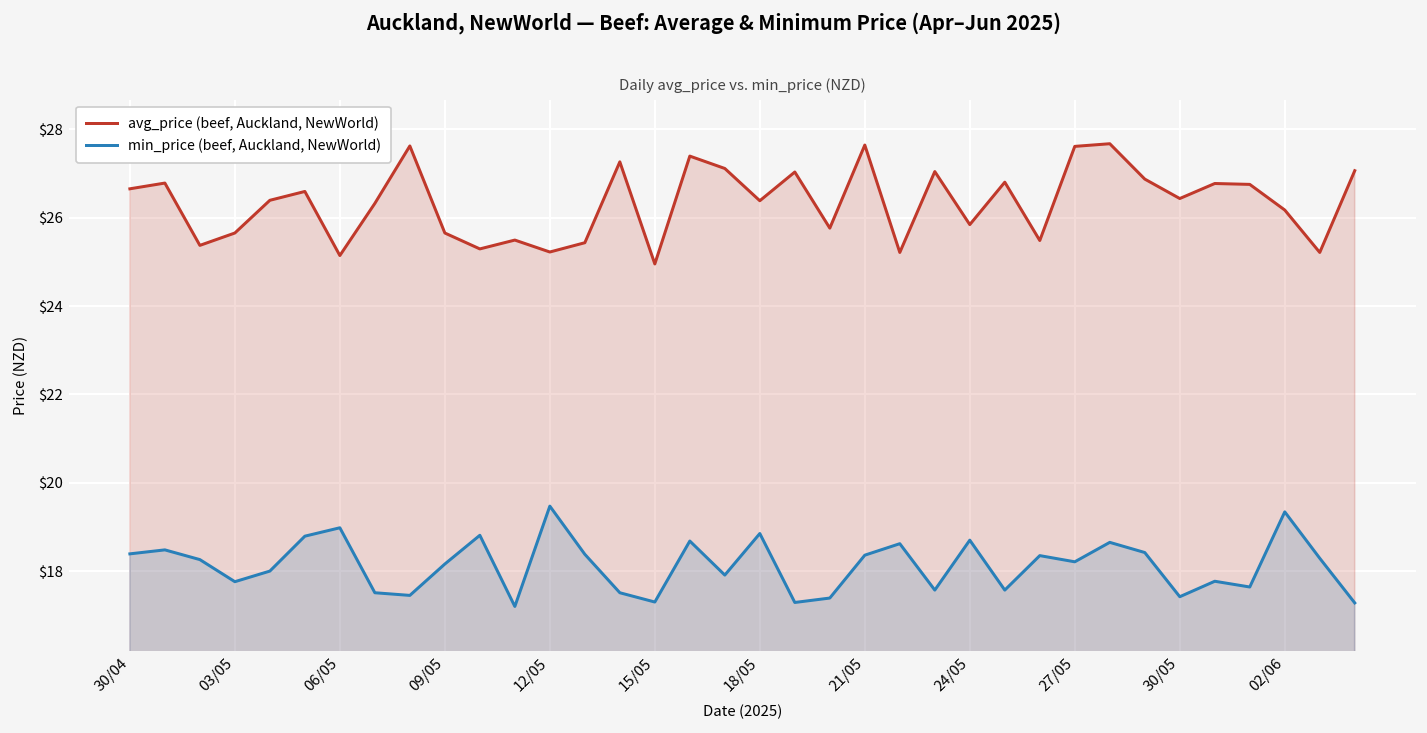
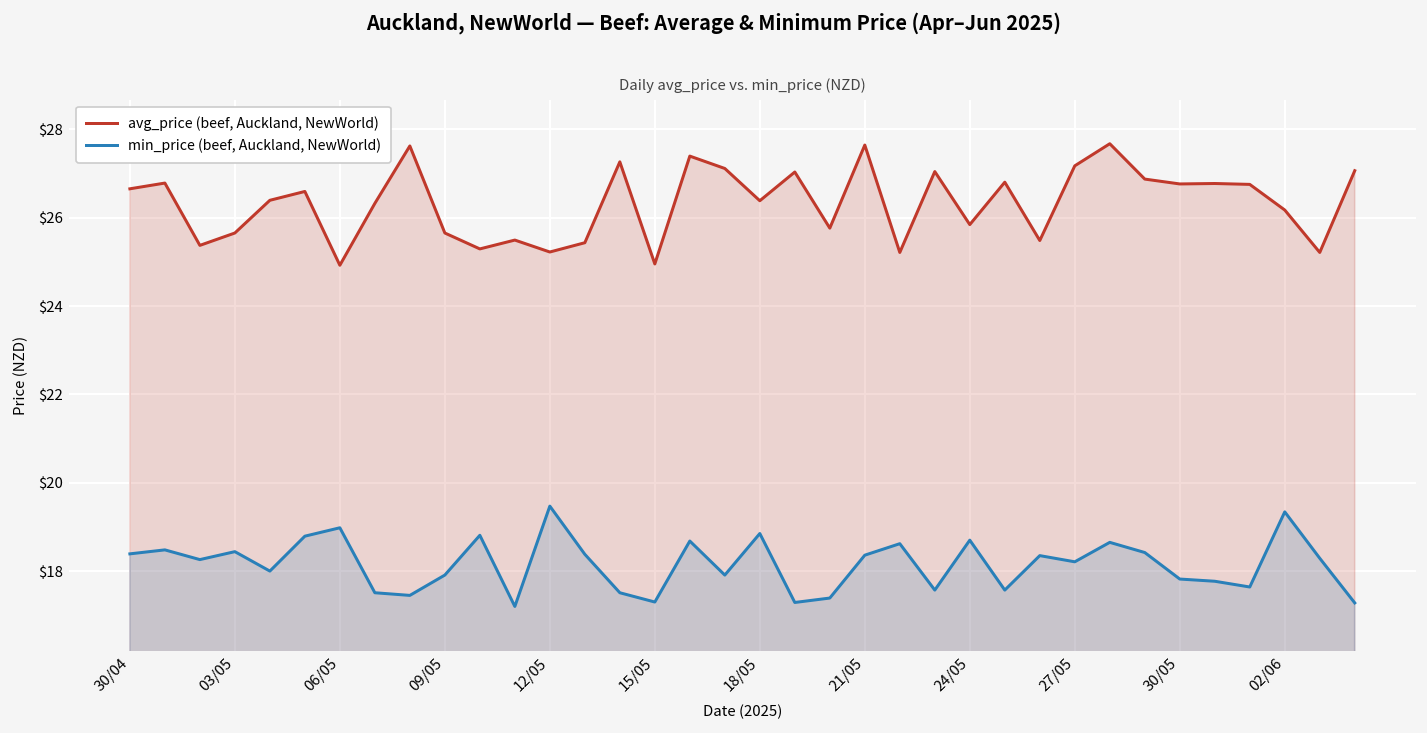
min_price (beef, Auckland, NewWorld), 03/05: $17.8 -> $18.4
avg_price (beef, Auckland, NewWorld), 06/05: $25.1 -> $24.9
min_price (beef, Auckland, NewWorld), 09/05: $18.2 -> $17.9
avg_price (beef, Auckland, NewWorld), 27/05: $27.6 -> $27.2
avg_price (beef, Auckland, NewWorld), 30/05: $26.4 -> $26.8
min_price (beef, Auckland, NewWorld), 30/05: $17.4 -> $17.8
